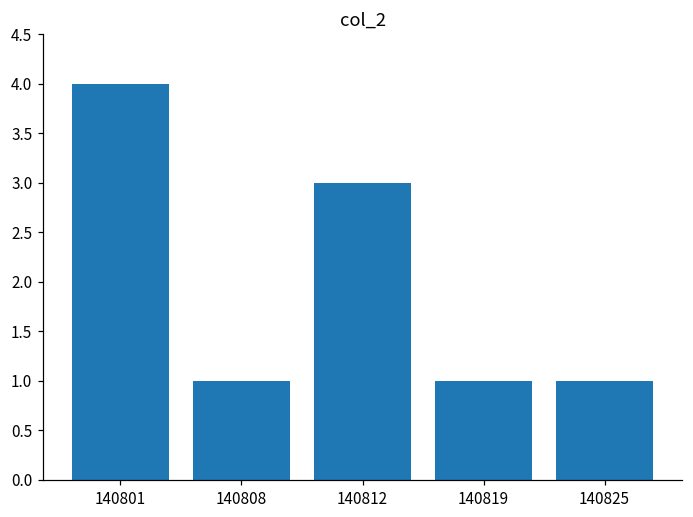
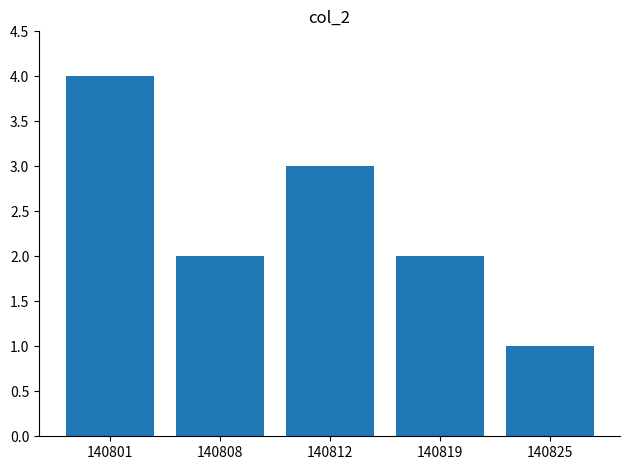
140808: 1 -> 2
140819: 1 -> 2
